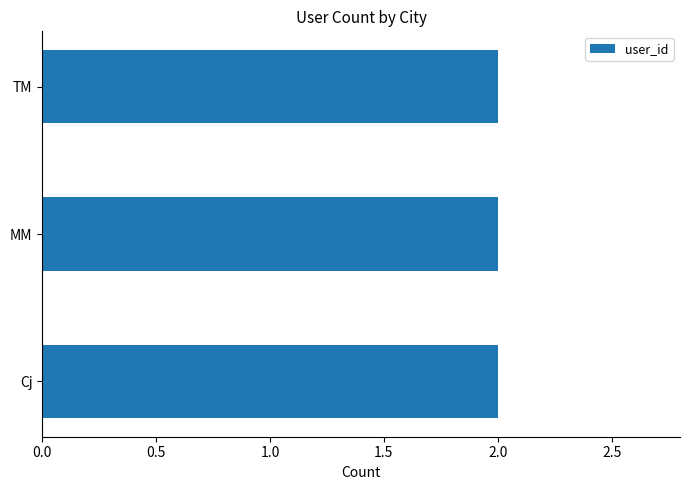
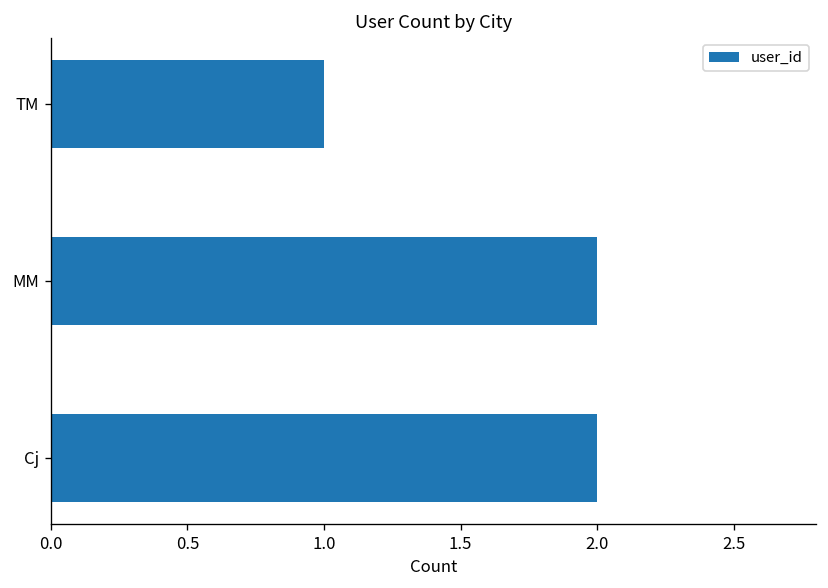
TM: 2 -> 1
